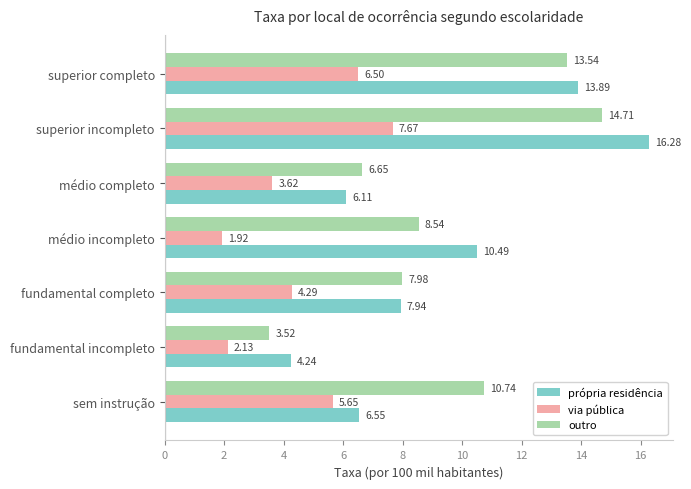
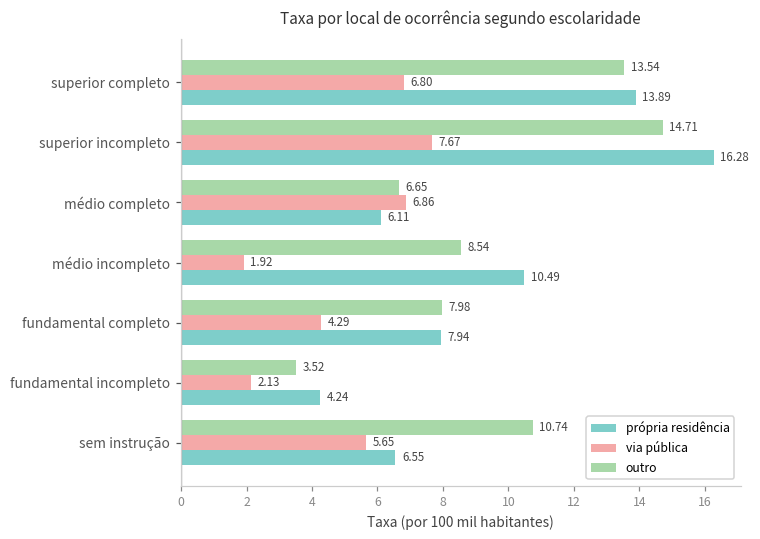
via pública, superior completo: 6.50 -> 6.80
via pública, médio completo: 3.62 -> 6.86
